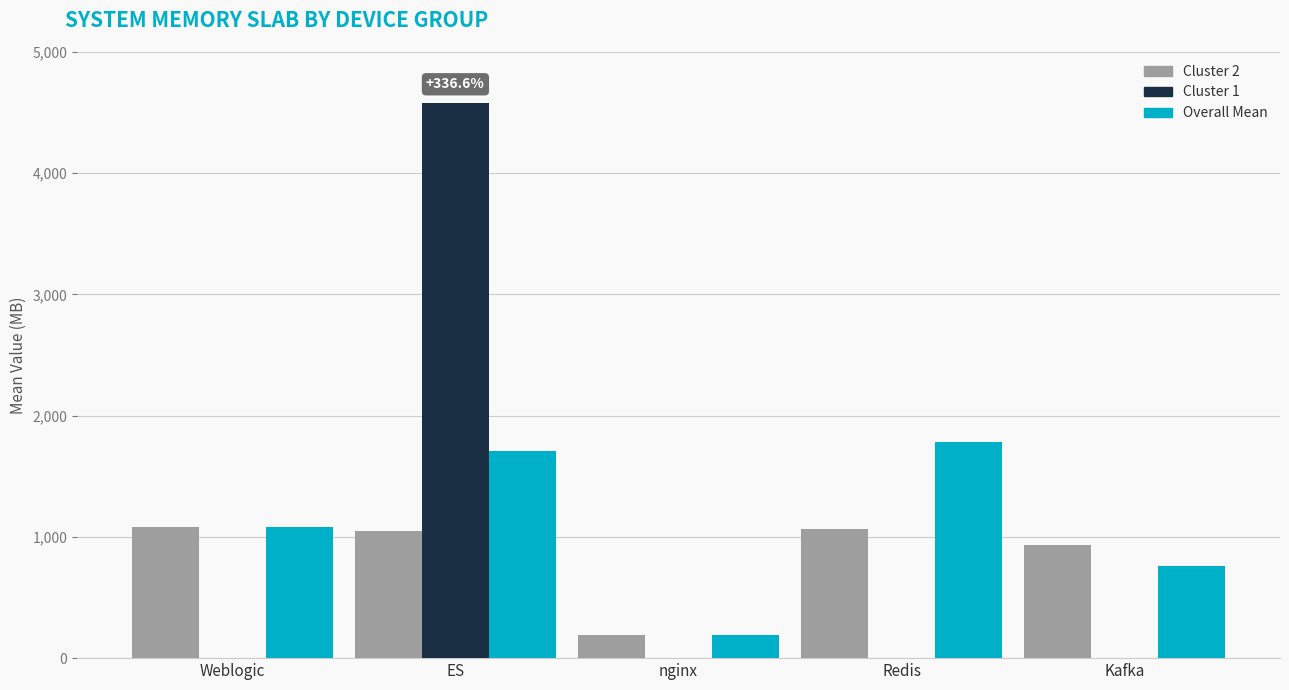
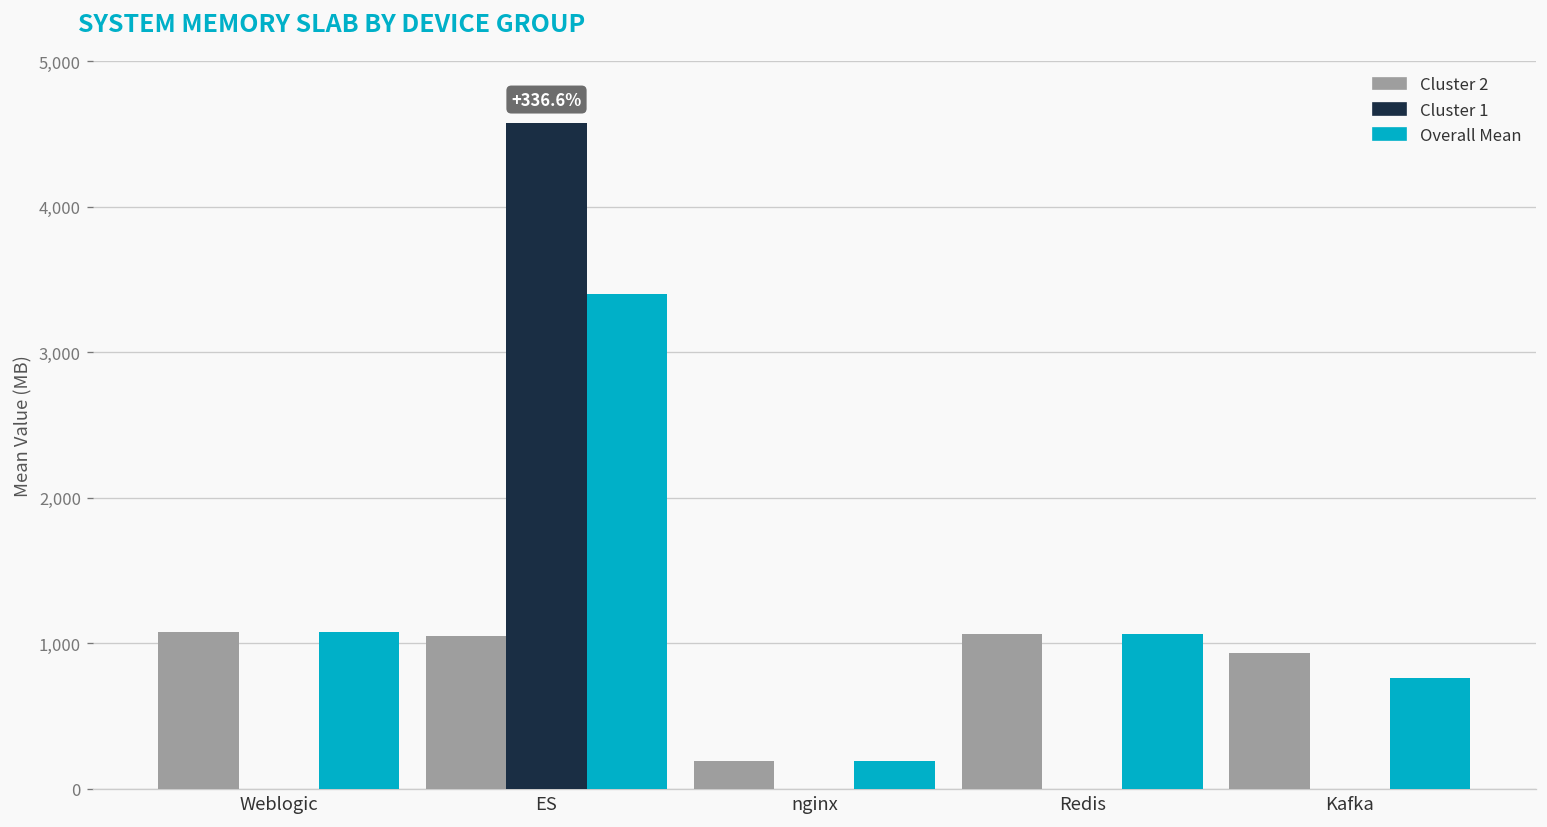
Overall Mean, ES: 1,710 -> 3,400
Overall Mean, Redis: 1,790 -> 1,060
